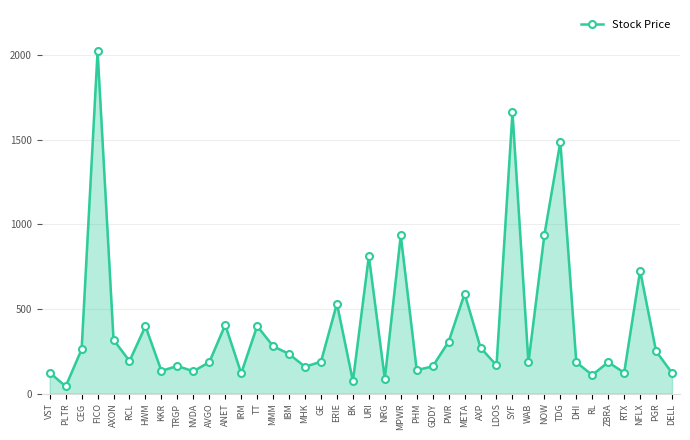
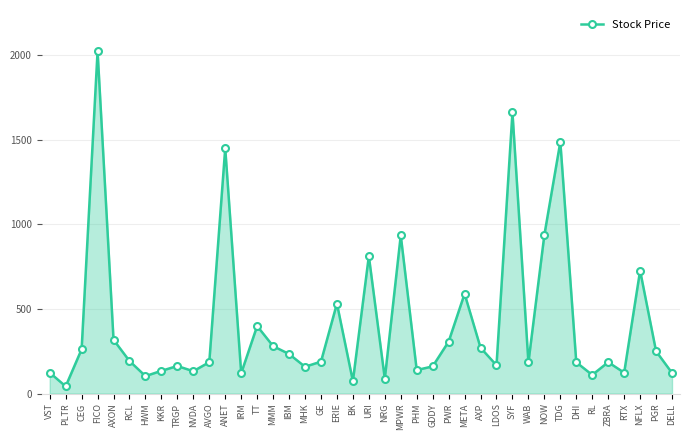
HWM: 400 -> 100
ANET: 410 -> 1450
